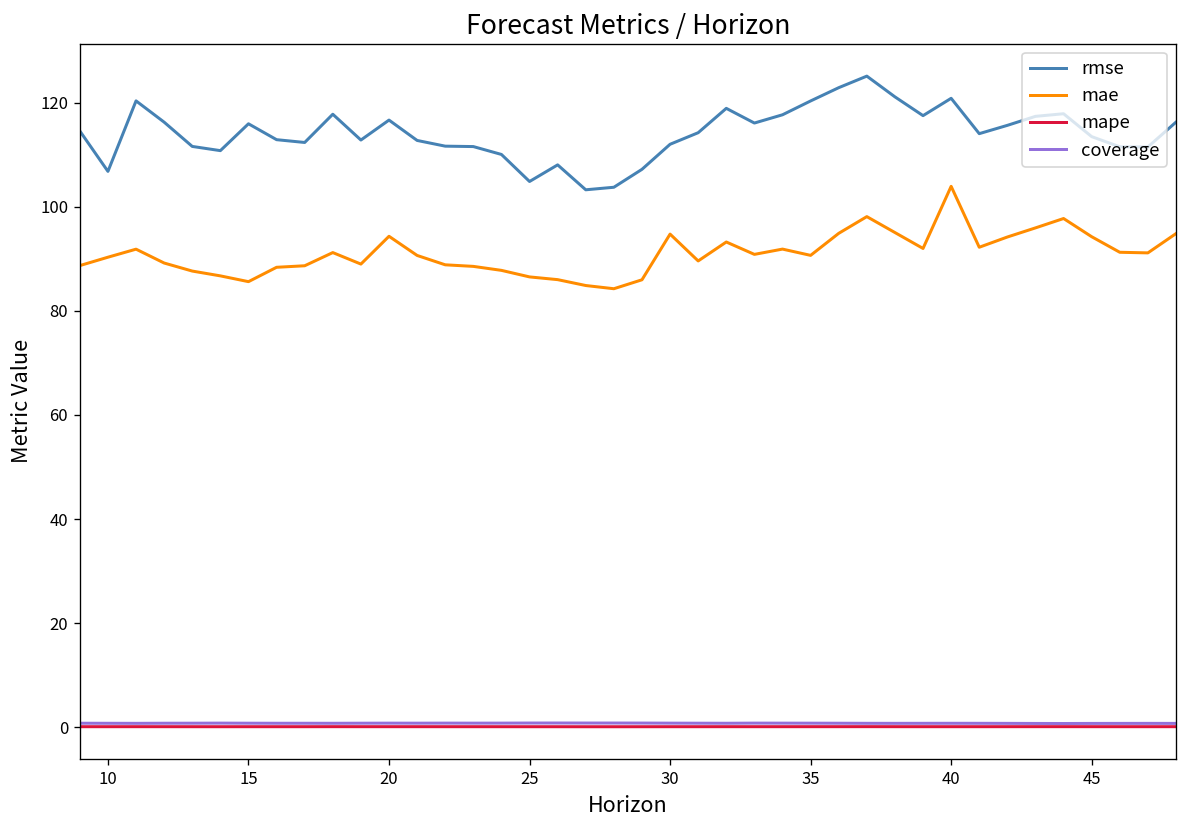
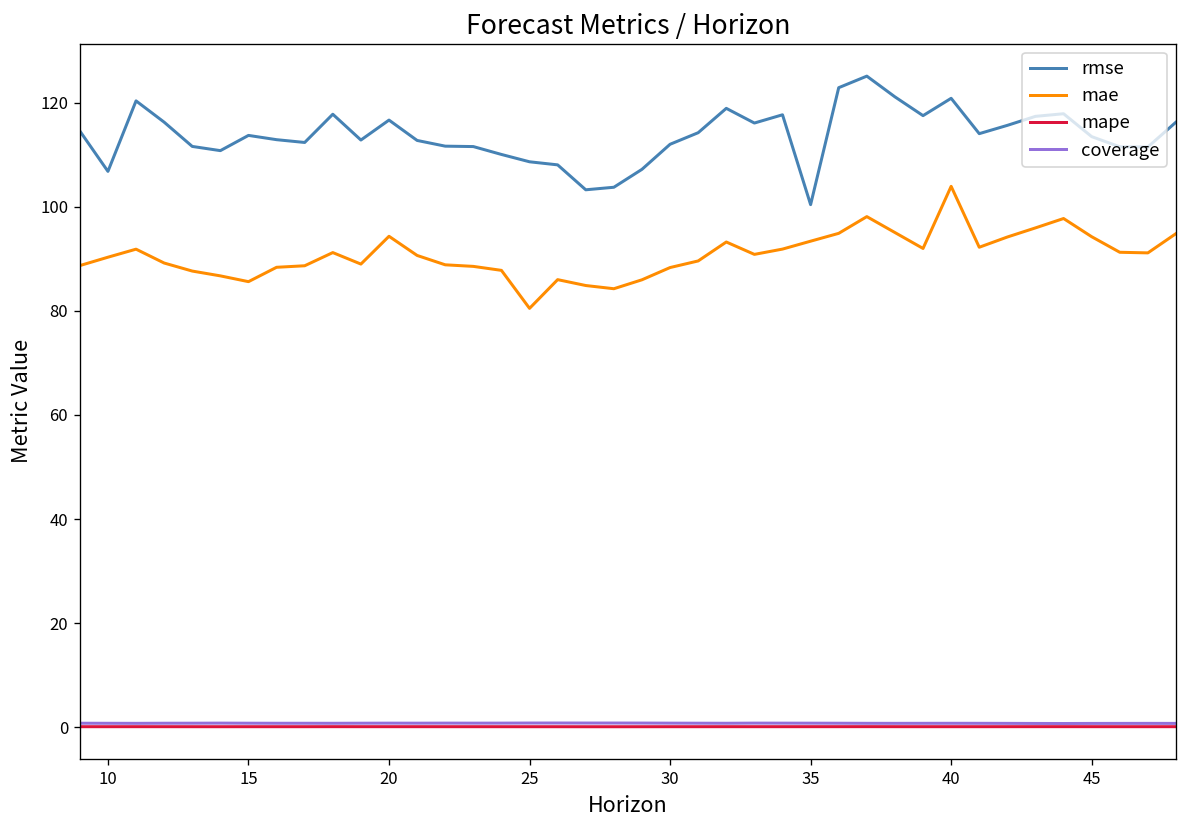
rmse, 15: 116 -> 114
rmse, 25: 105 -> 109
mae, 25: 87 -> 80
mae, 30: 95 -> 88
rmse, 35: 120 -> 100
mae, 35: 91 -> 93
